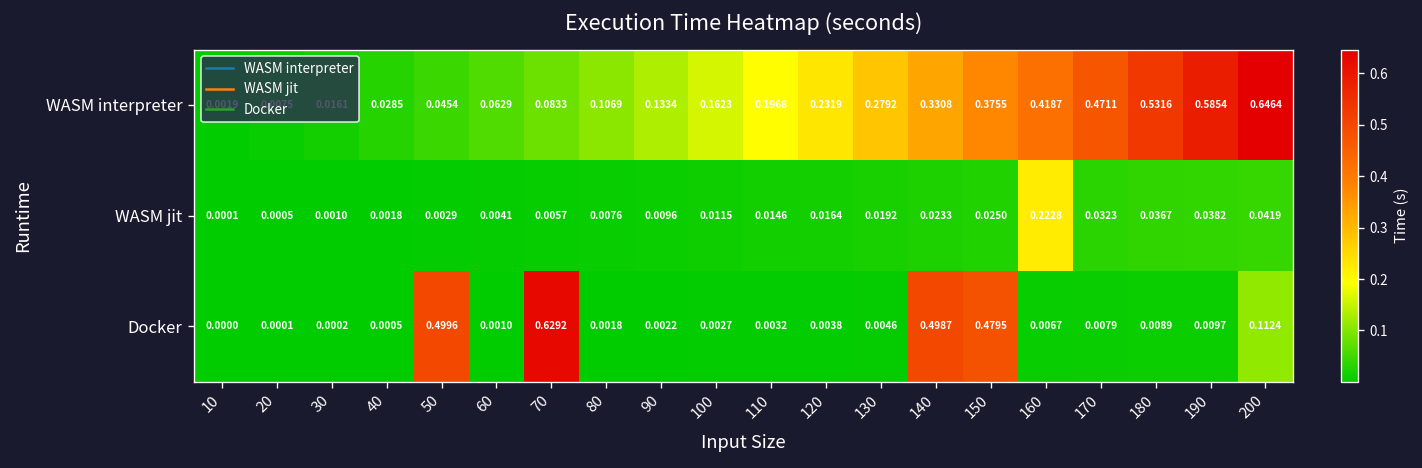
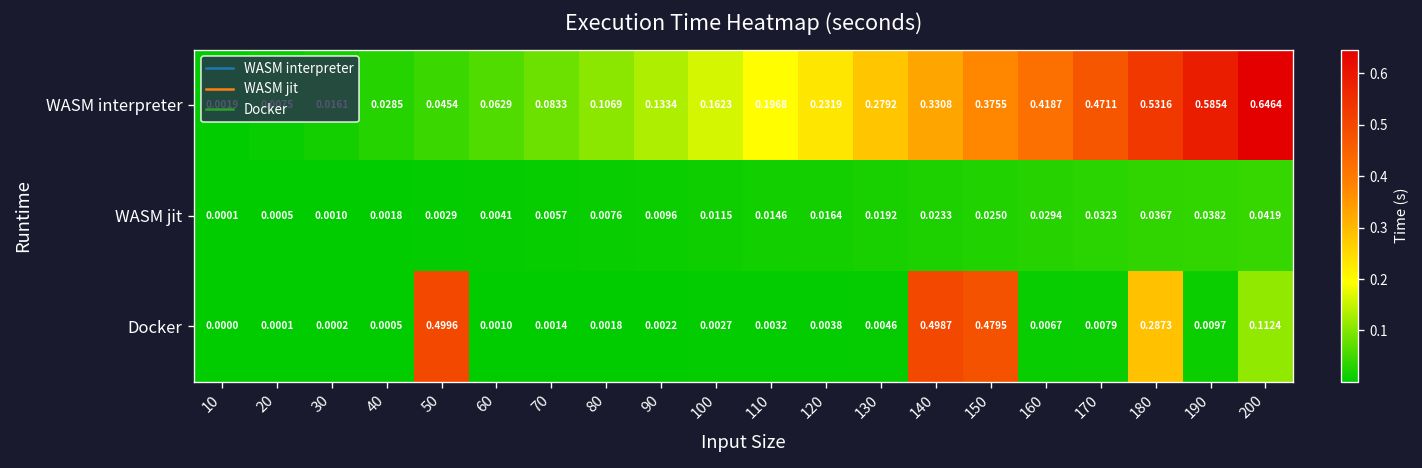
WASM jit, 160: 0.2228 -> 0.0294
Docker, 70: 0.6292 -> 0.0014
Docker, 180: 0.0089 -> 0.2873
